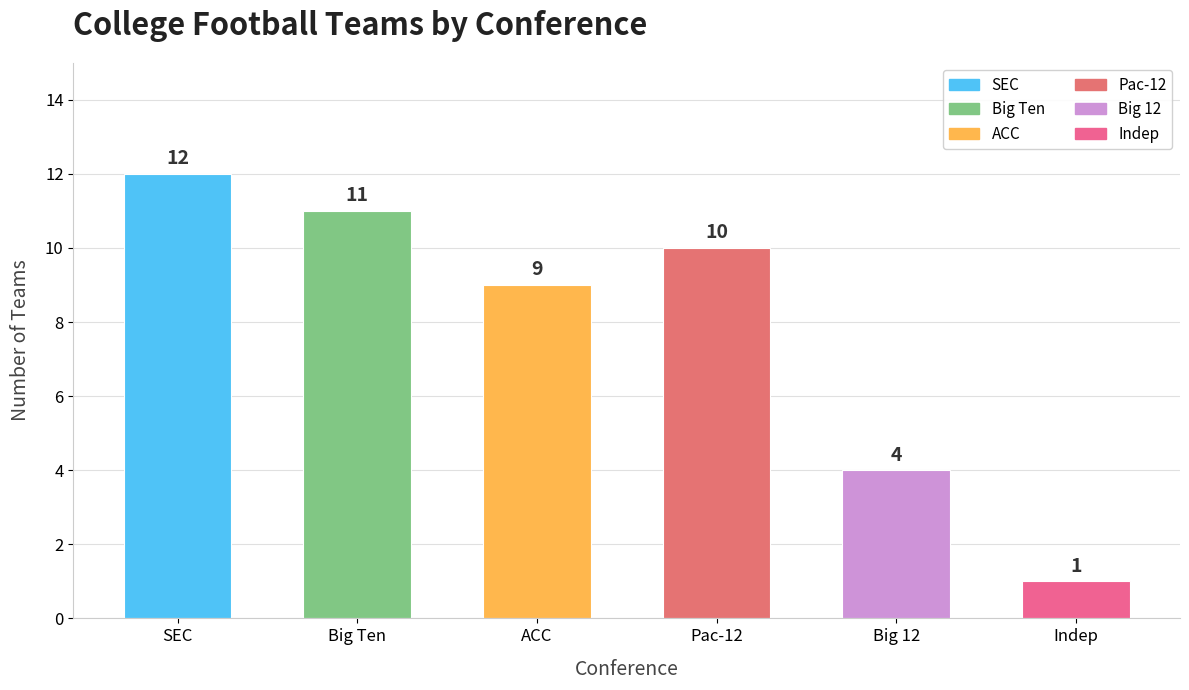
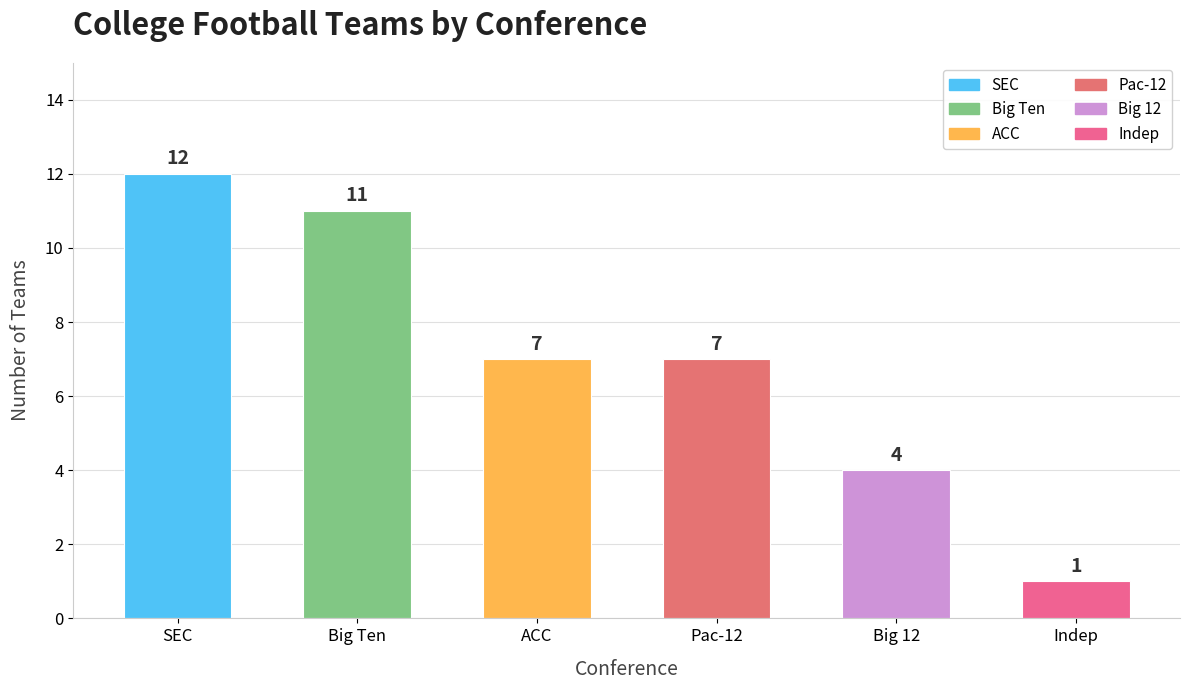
ACC: 9 -> 7
Pac-12: 10 -> 7
